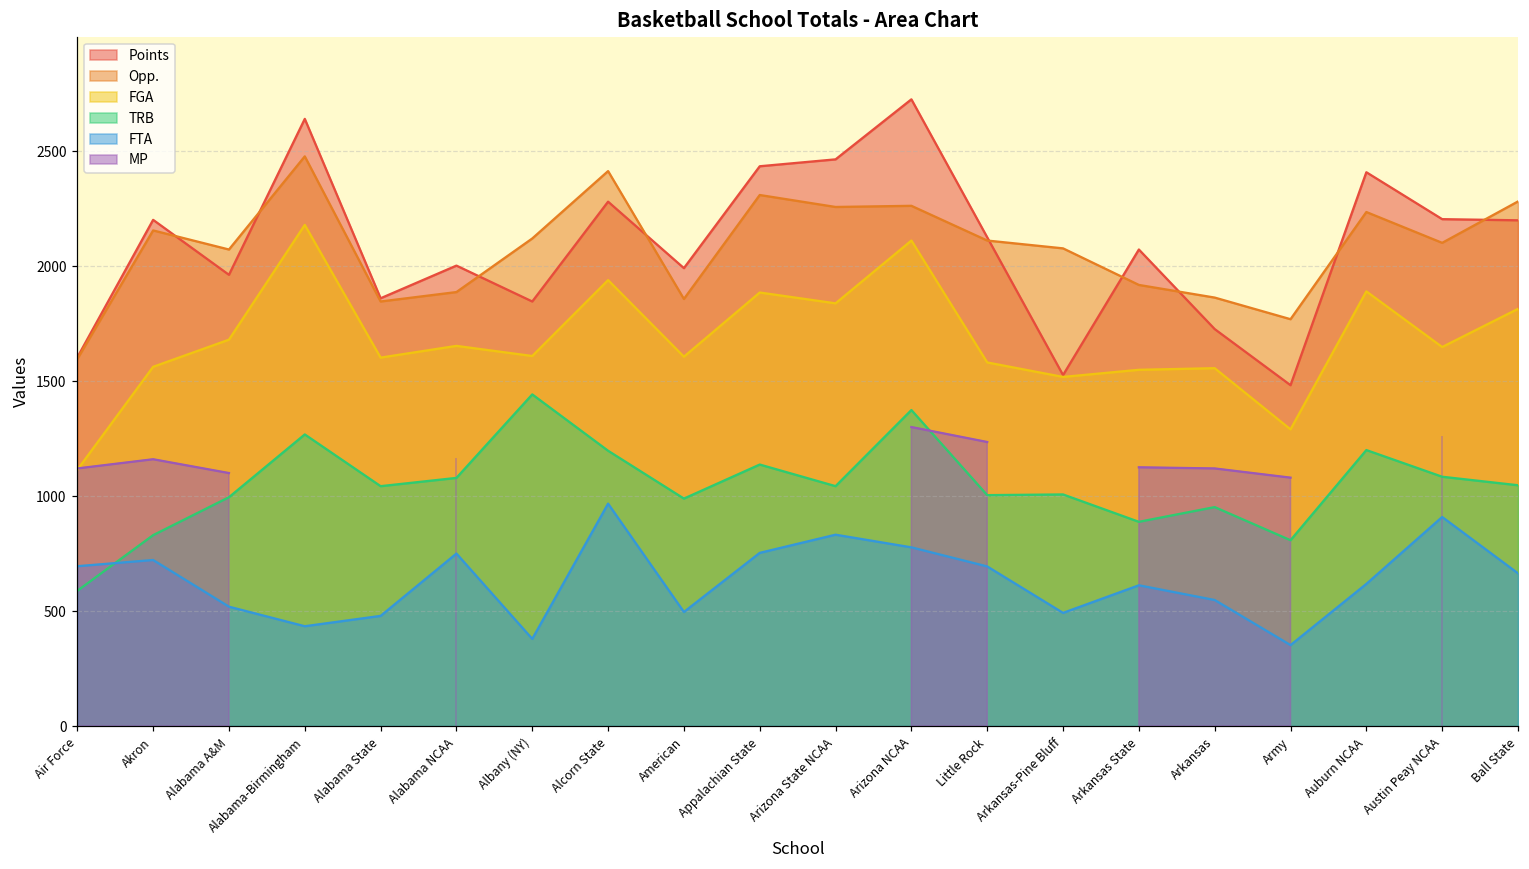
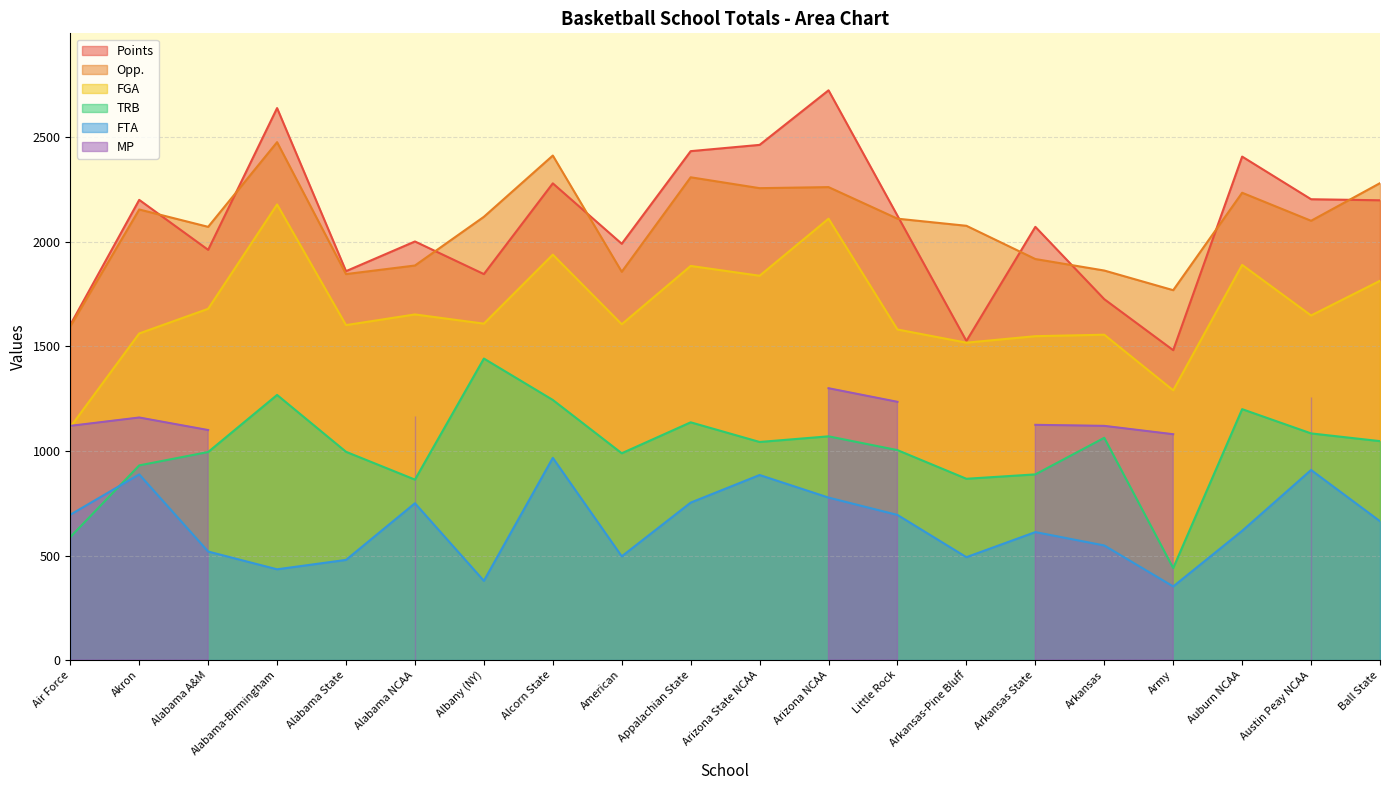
TRB, Akron: 830 -> 930
FTA, Akron: 720 -> 890
TRB, Alabama State: 1040 -> 1000
TRB, Alabama NCAA: 1080 -> 860
TRB, Alcorn State: 1200 -> 1240
FTA, Arizona State NCAA: 830 -> 890
TRB, Arizona NCAA: 1370 -> 1070
TRB, Arkansas-Pine Bluff: 1010 -> 870
TRB, Arkansas: 950 -> 1060
TRB, Army: 810 -> 440
